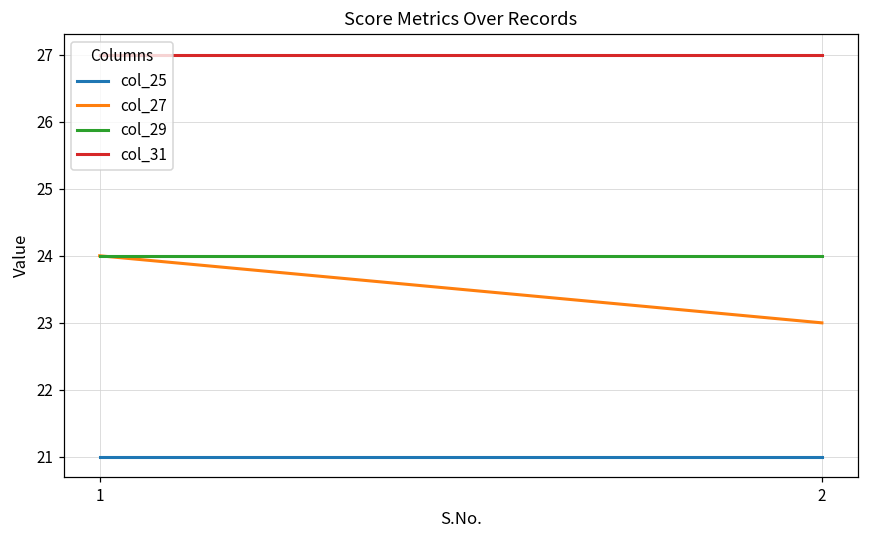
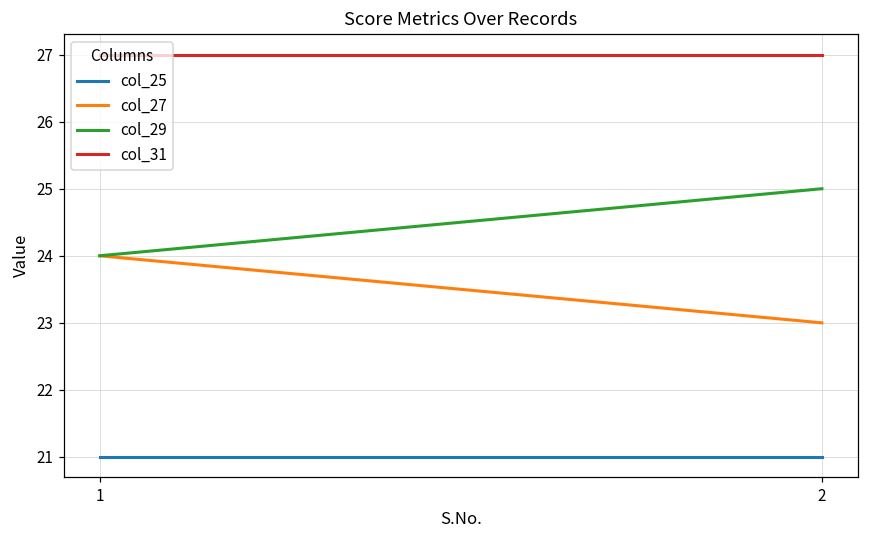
col_29, 2: 24 -> 25
